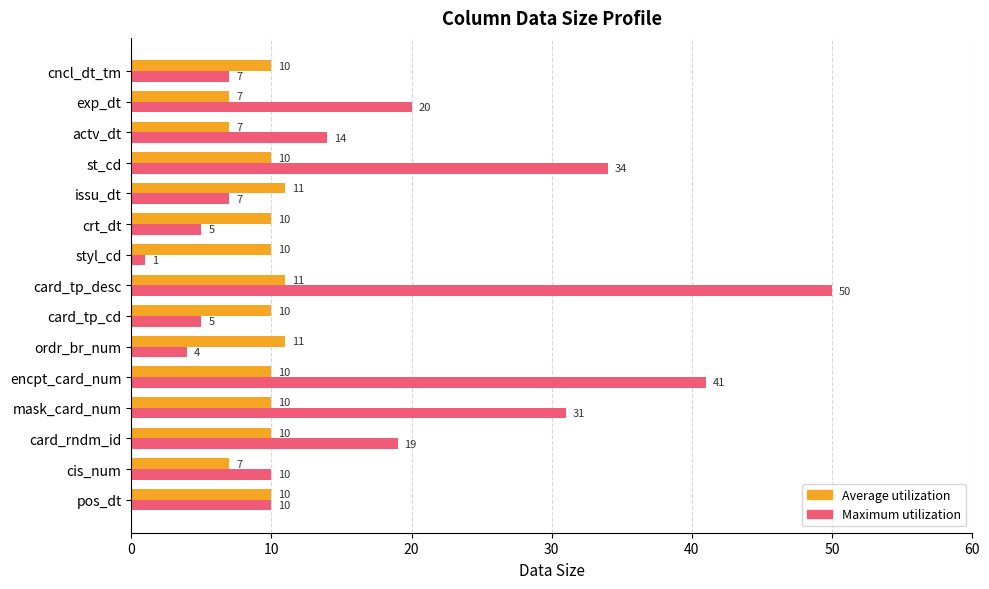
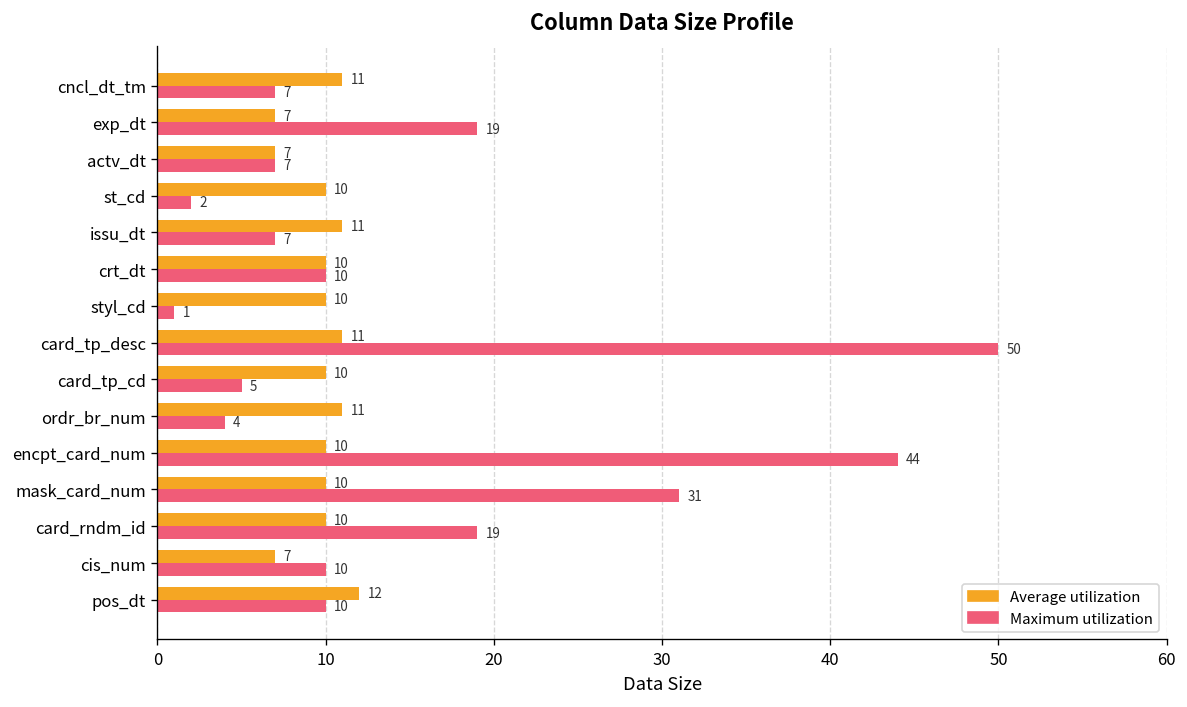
Average utilization, cncl_dt_tm: 10 -> 11
Maximum utilization, exp_dt: 20 -> 19
Maximum utilization, actv_dt: 14 -> 7
Maximum utilization, st_cd: 34 -> 2
Maximum utilization, crt_dt: 5 -> 10
Maximum utilization, encpt_card_num: 41 -> 44
Average utilization, pos_dt: 10 -> 12
